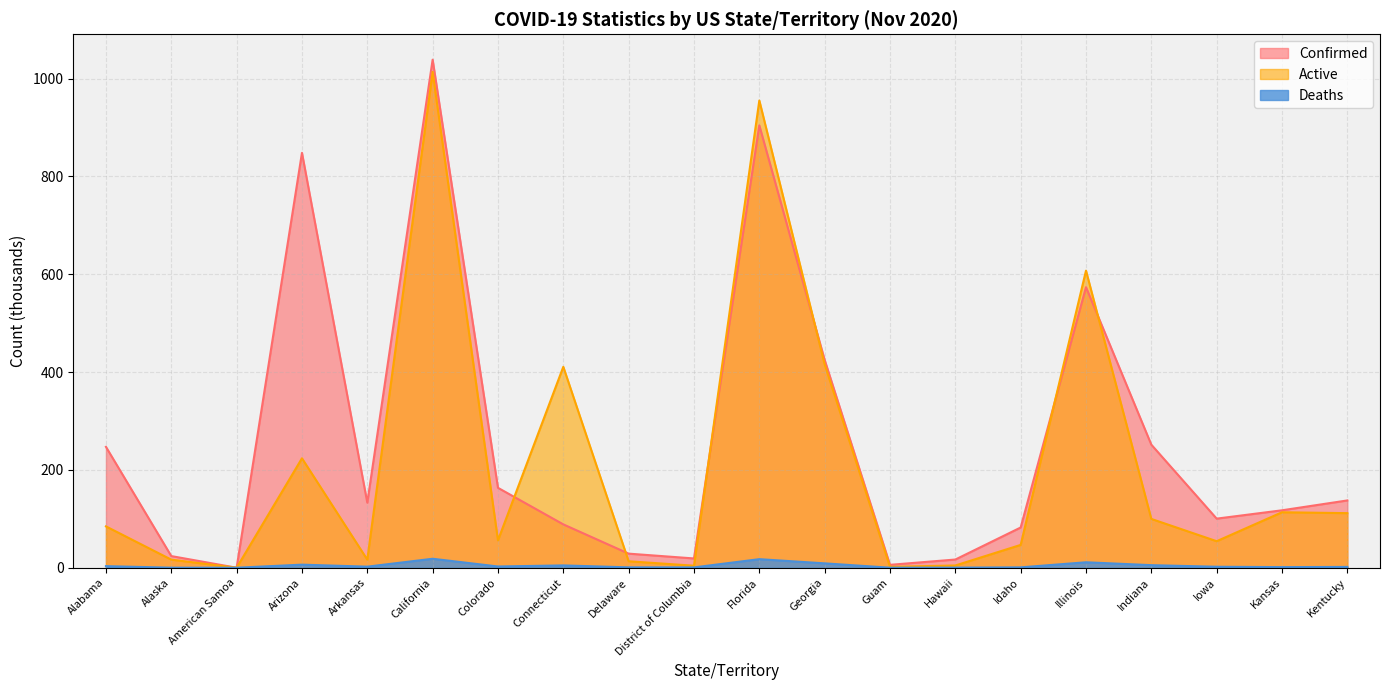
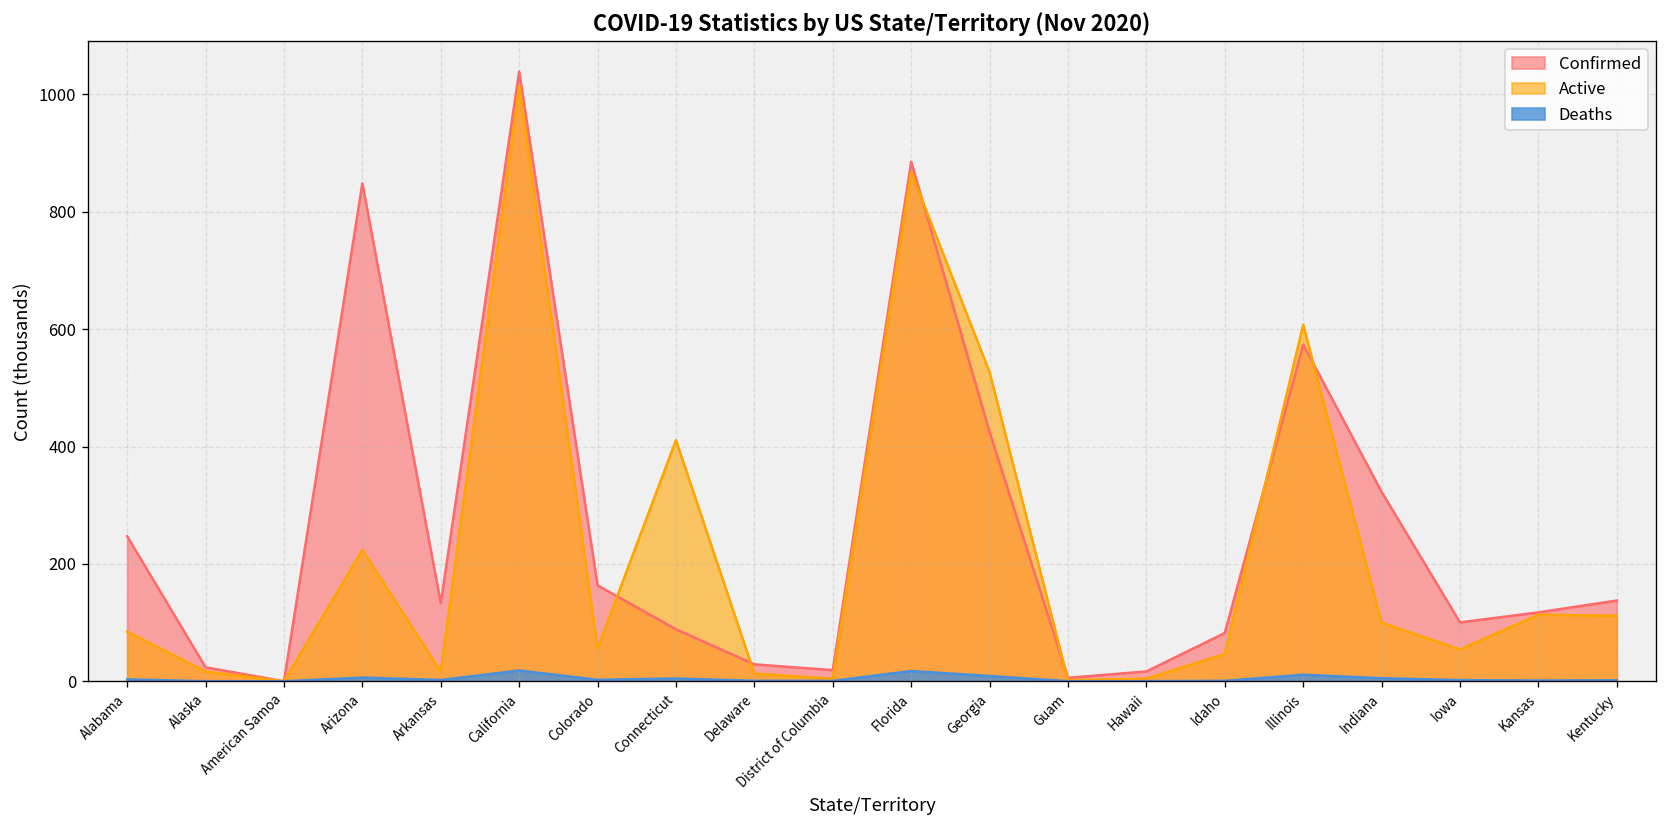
Confirmed, Florida: 900 -> 890
Active, Florida: 960 -> 870
Active, Georgia: 420 -> 530
Confirmed, Indiana: 250 -> 320
